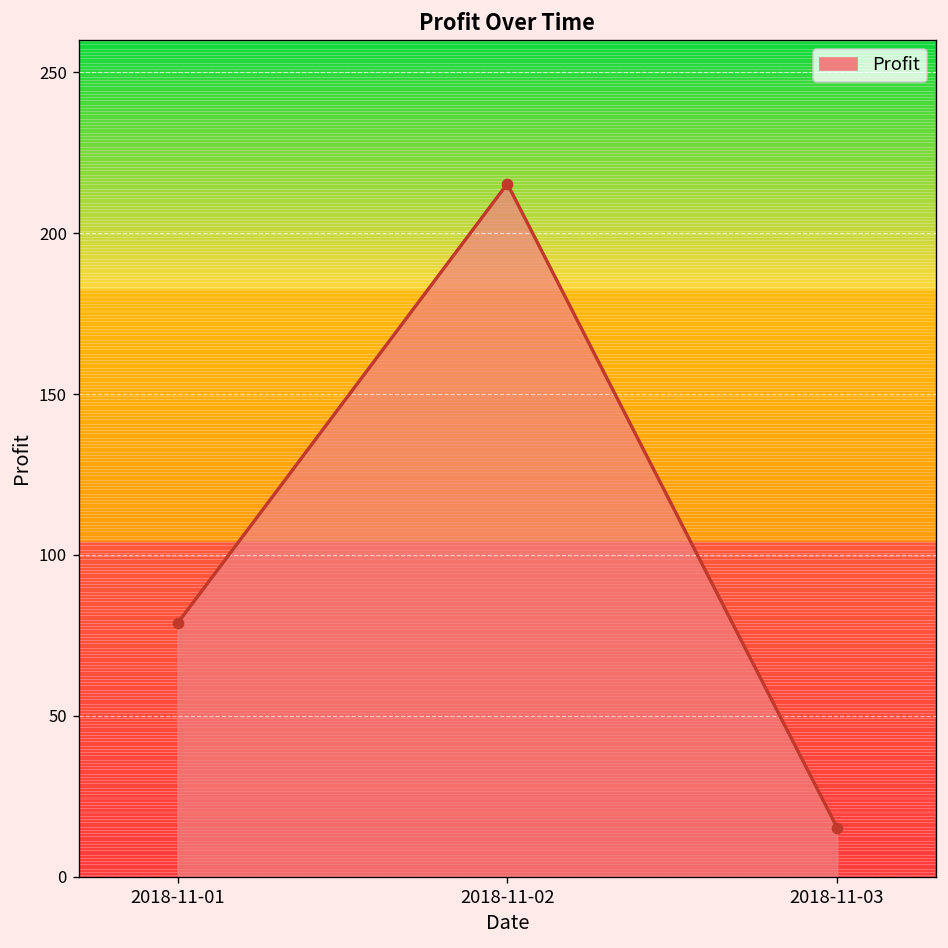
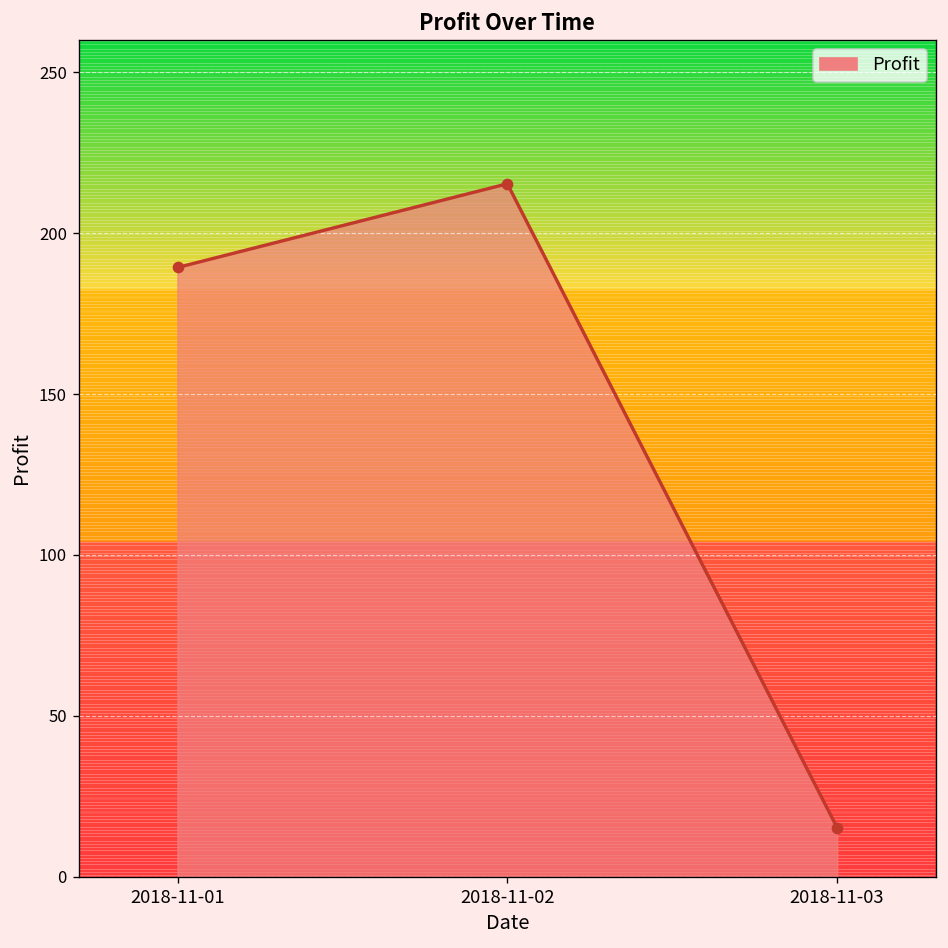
2018-11-01: 79 -> 189
